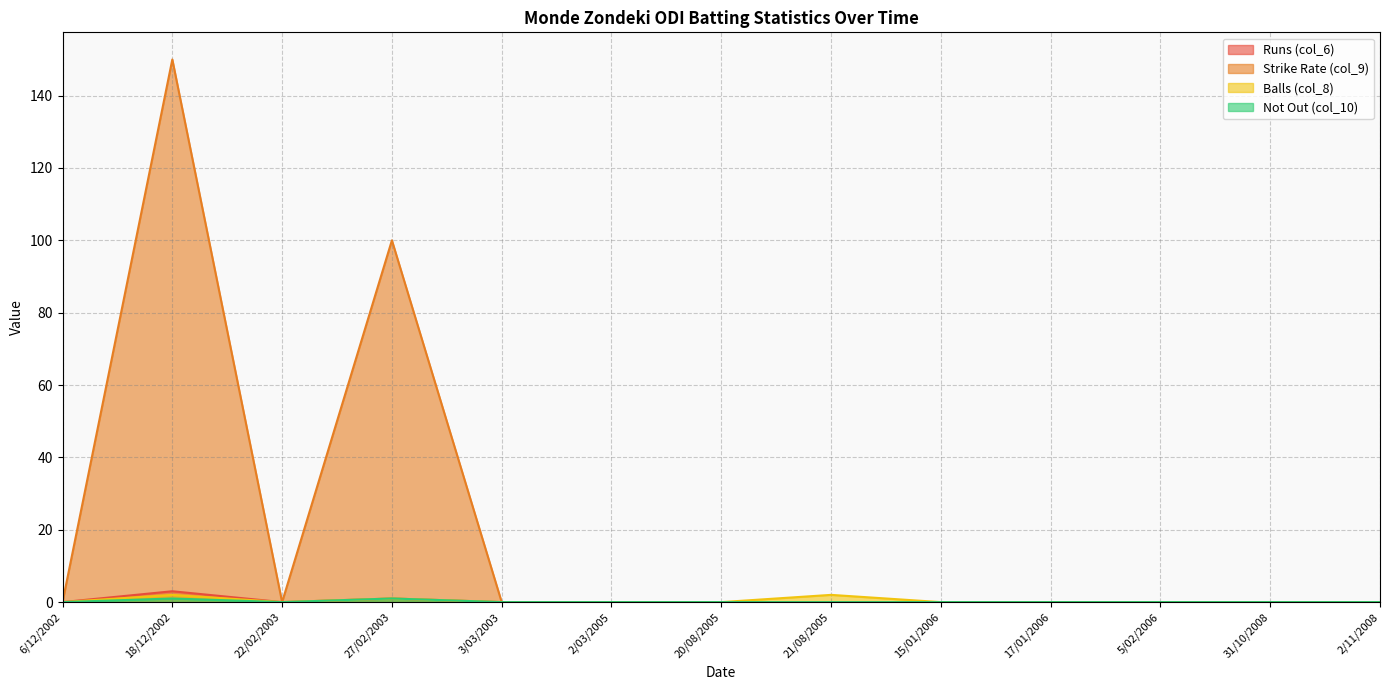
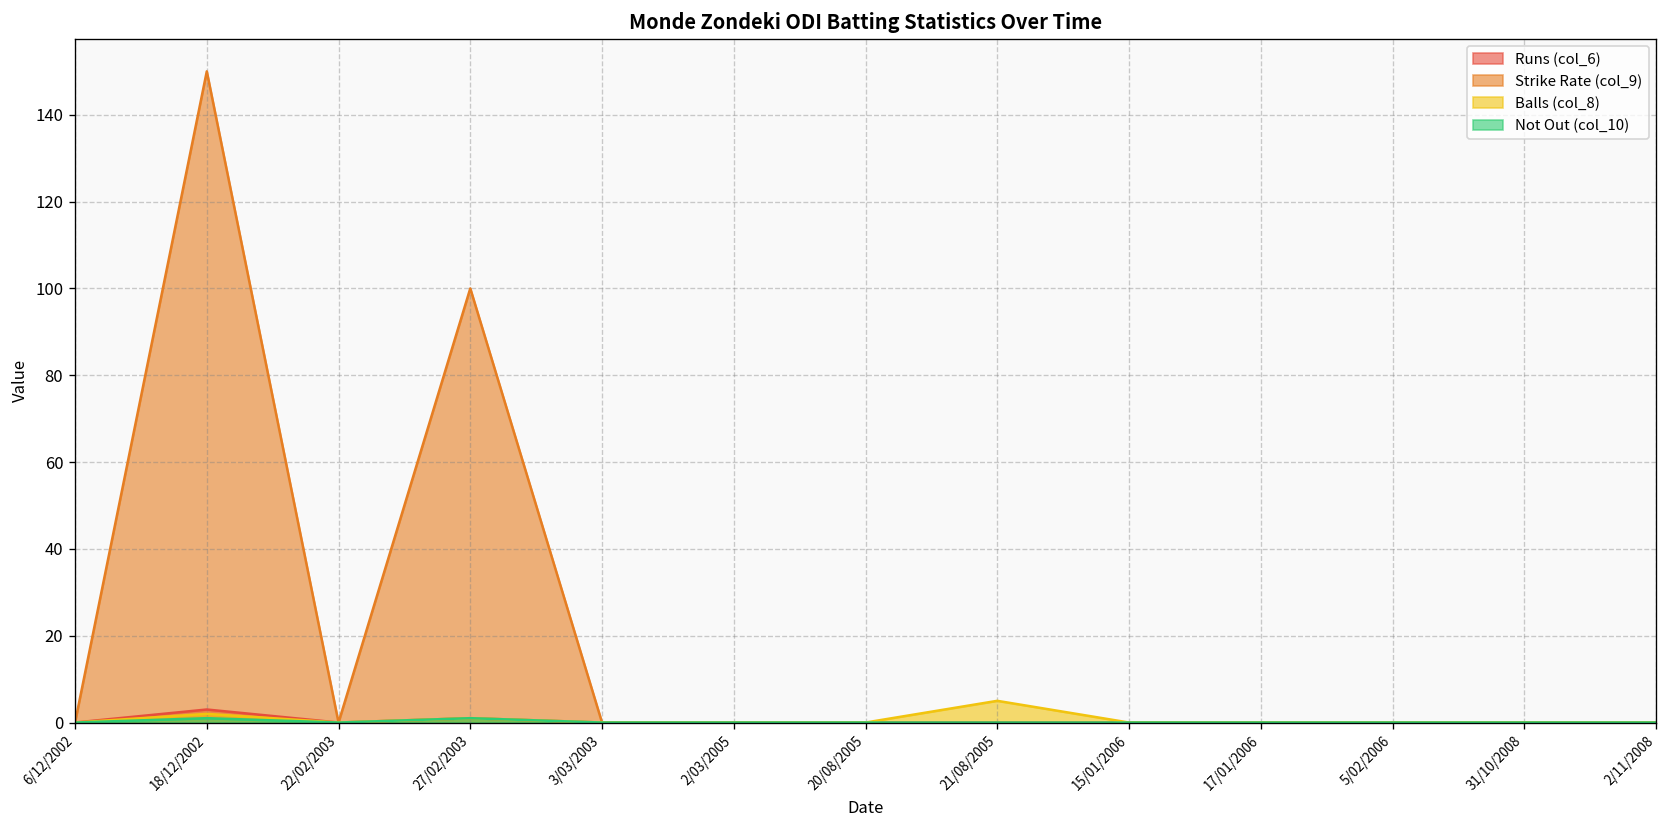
Balls (col_8), 21/08/2005: 2 -> 5
